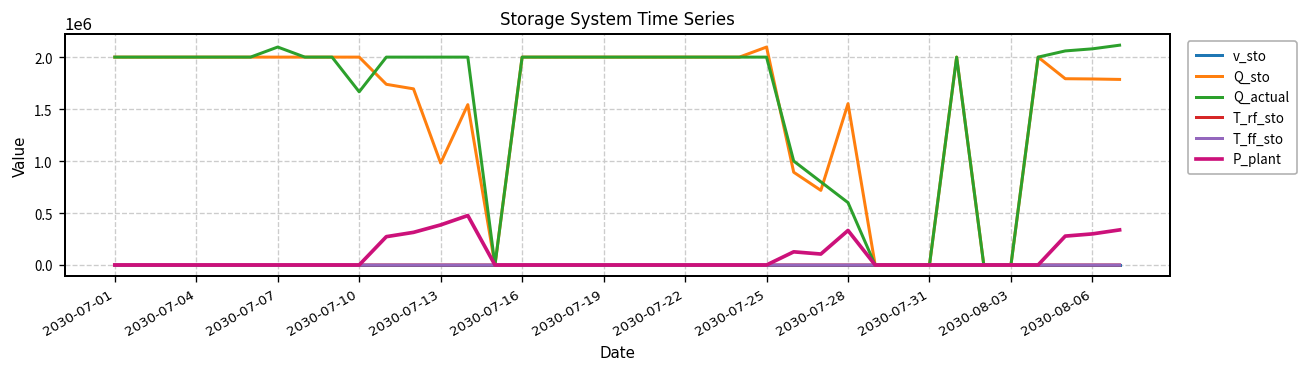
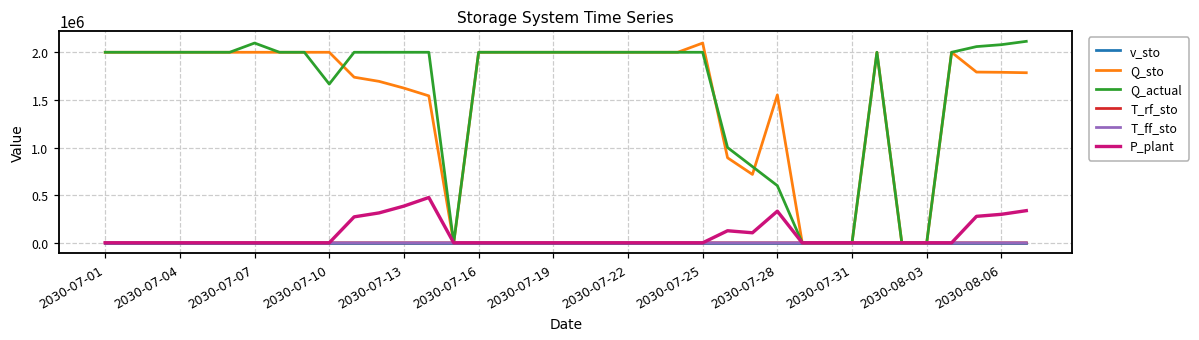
Q_sto, 2030-07-13: 1000000 -> 1600000
